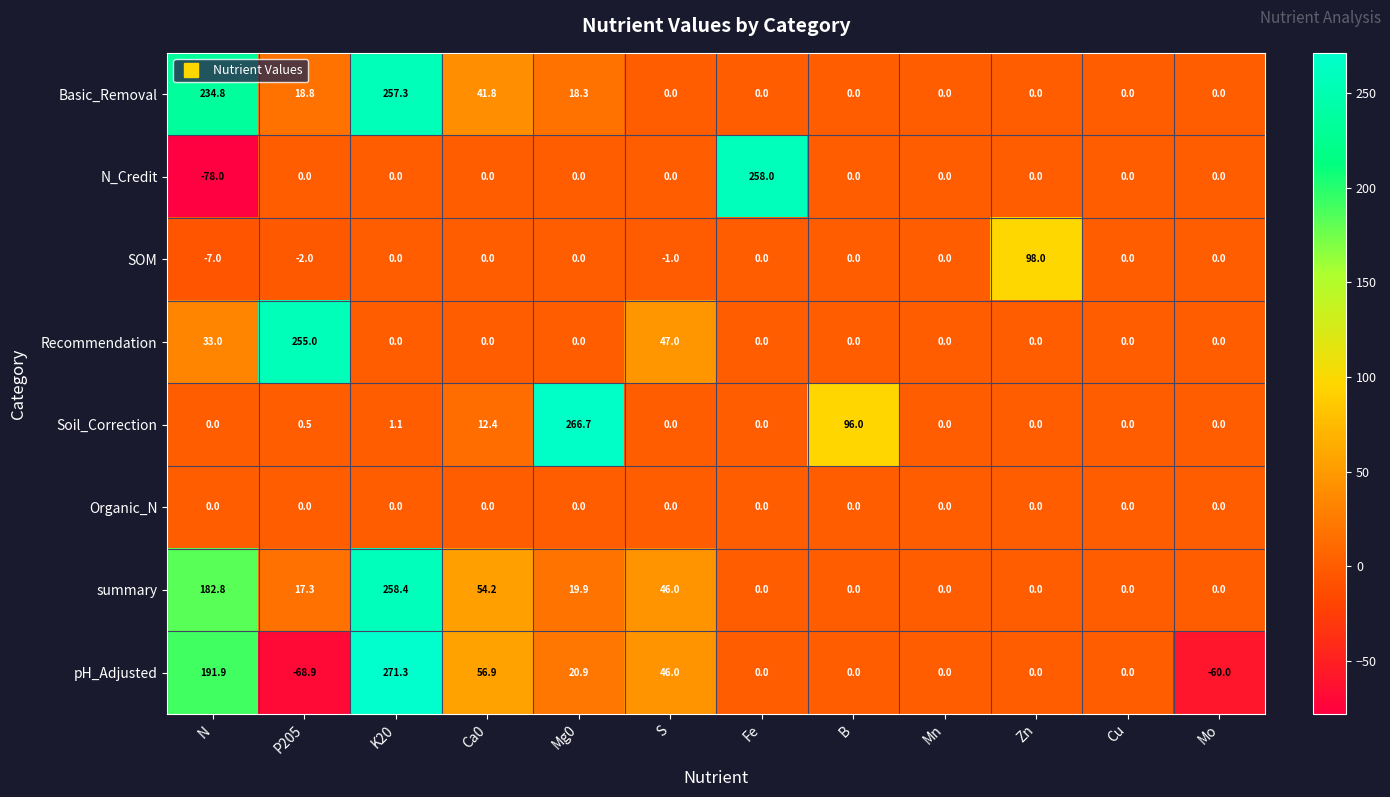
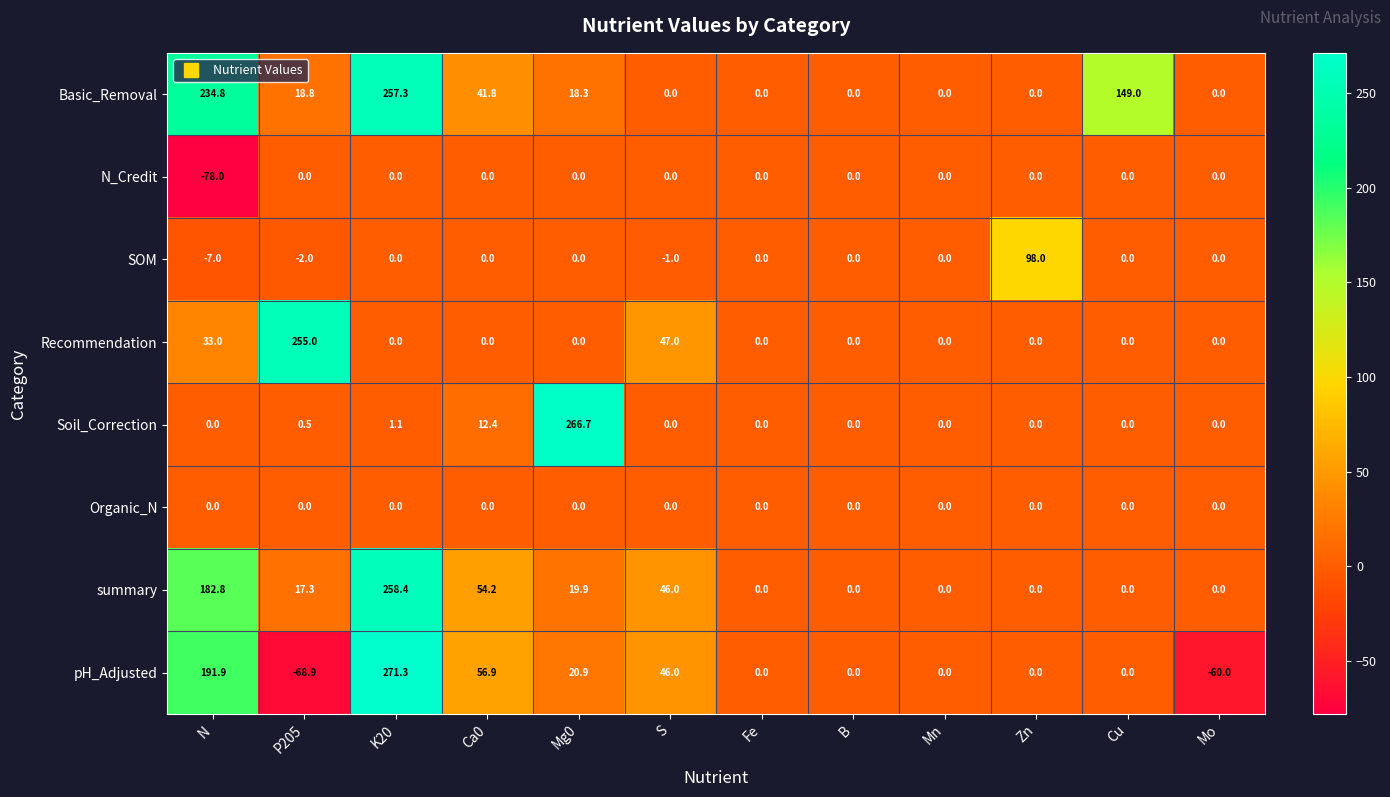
Basic_Removal, Cu: 0.0 -> 149.0
N_Credit, Fe: 258.0 -> 0.0
Soil_Correction, B: 96.0 -> 0.0
